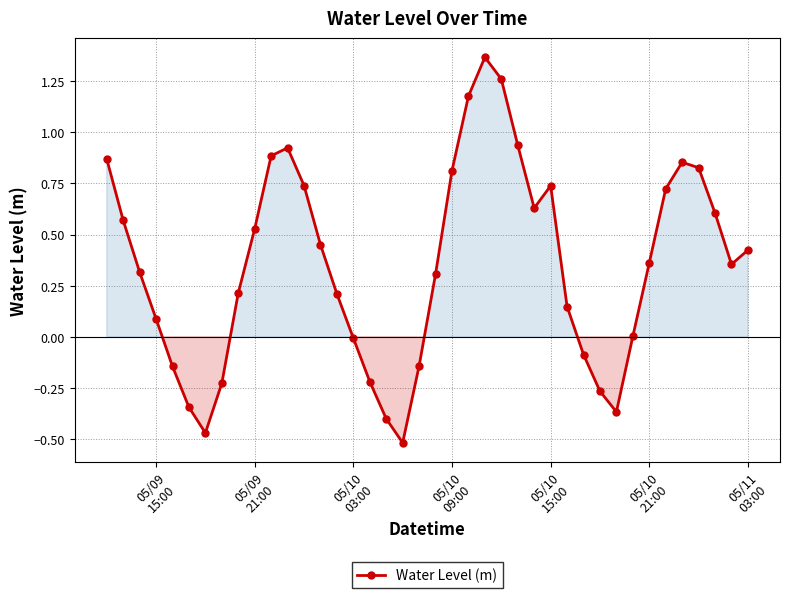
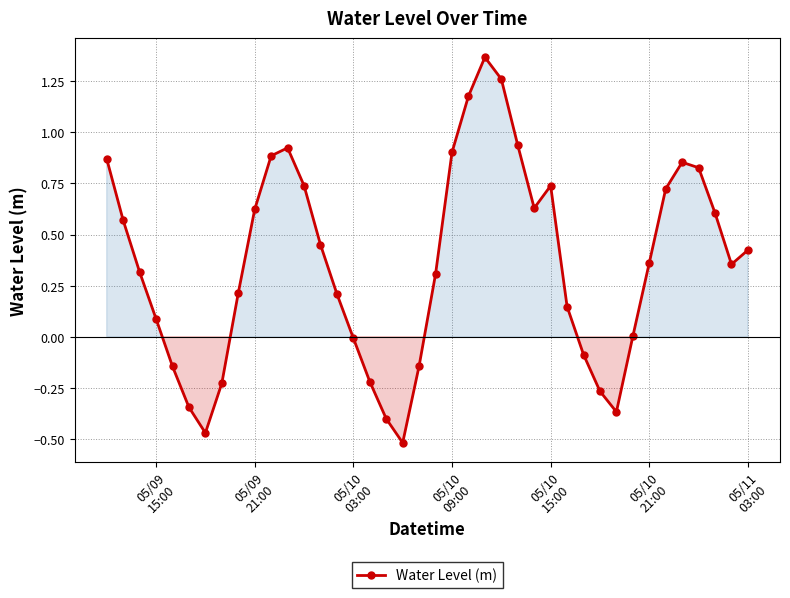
05/09 21:00: 0.53 -> 0.62
05/10 09:00: 0.81 -> 0.90
